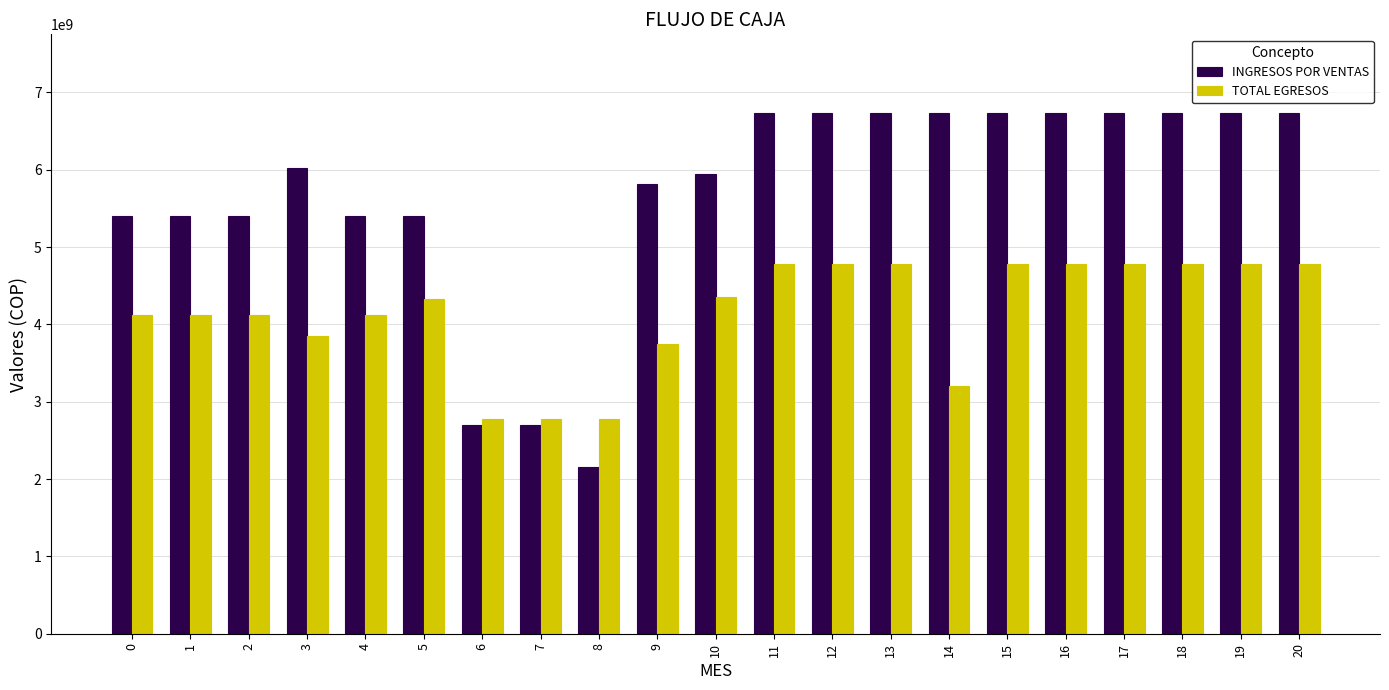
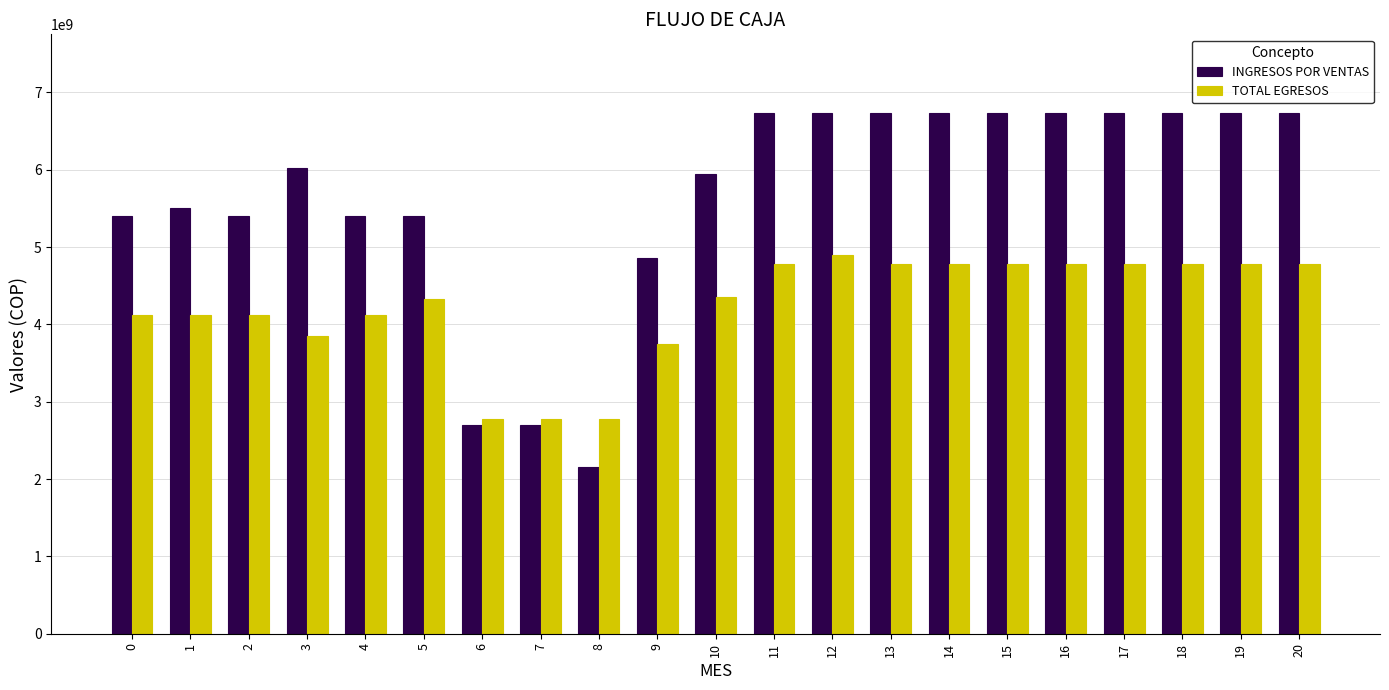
INGRESOS POR VENTAS, 1: 5400000000 -> 5500000000
INGRESOS POR VENTAS, 9: 5800000000 -> 4900000000
TOTAL EGRESOS, 12: 4800000000 -> 4900000000
TOTAL EGRESOS, 14: 3200000000 -> 4800000000
